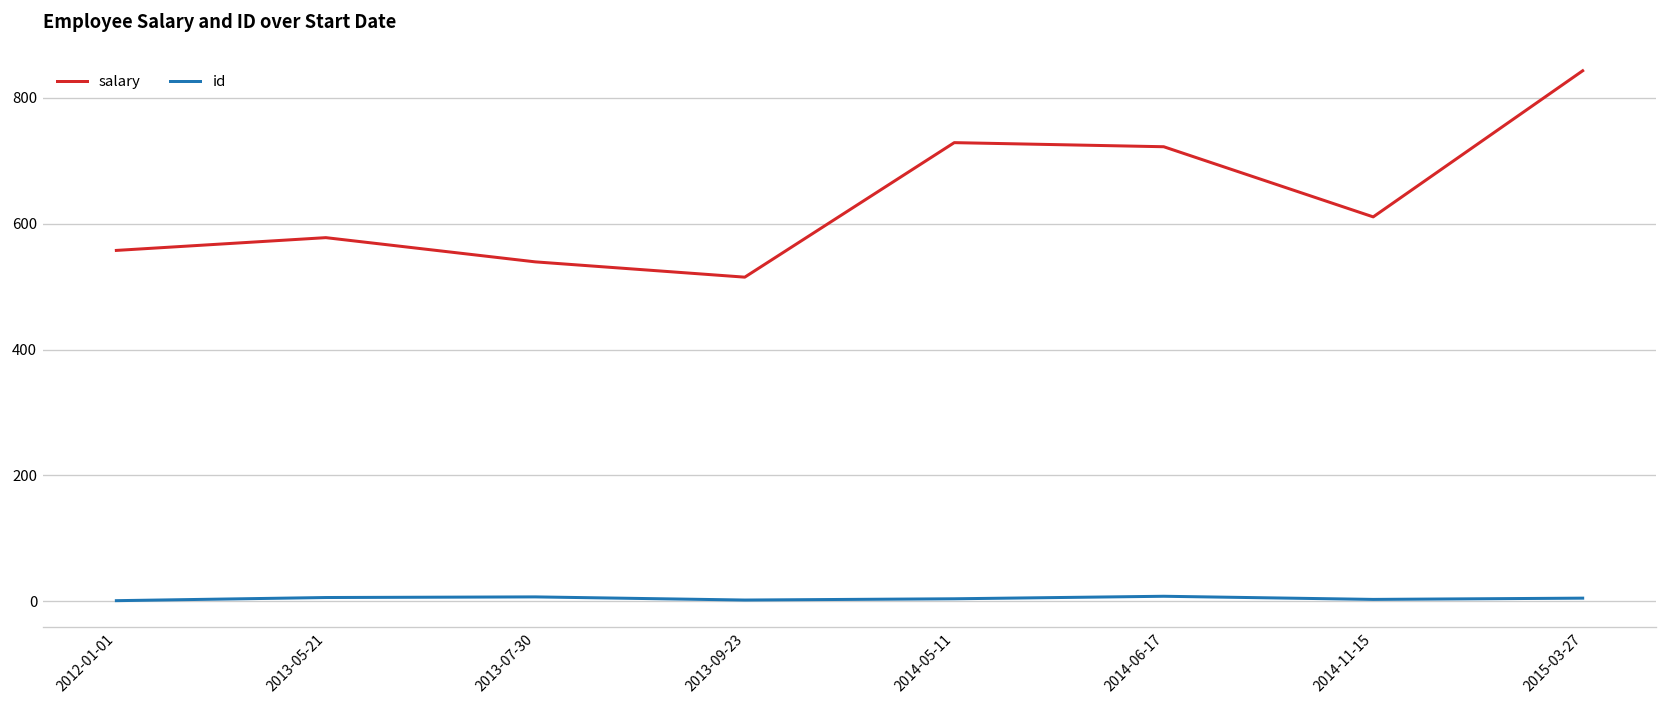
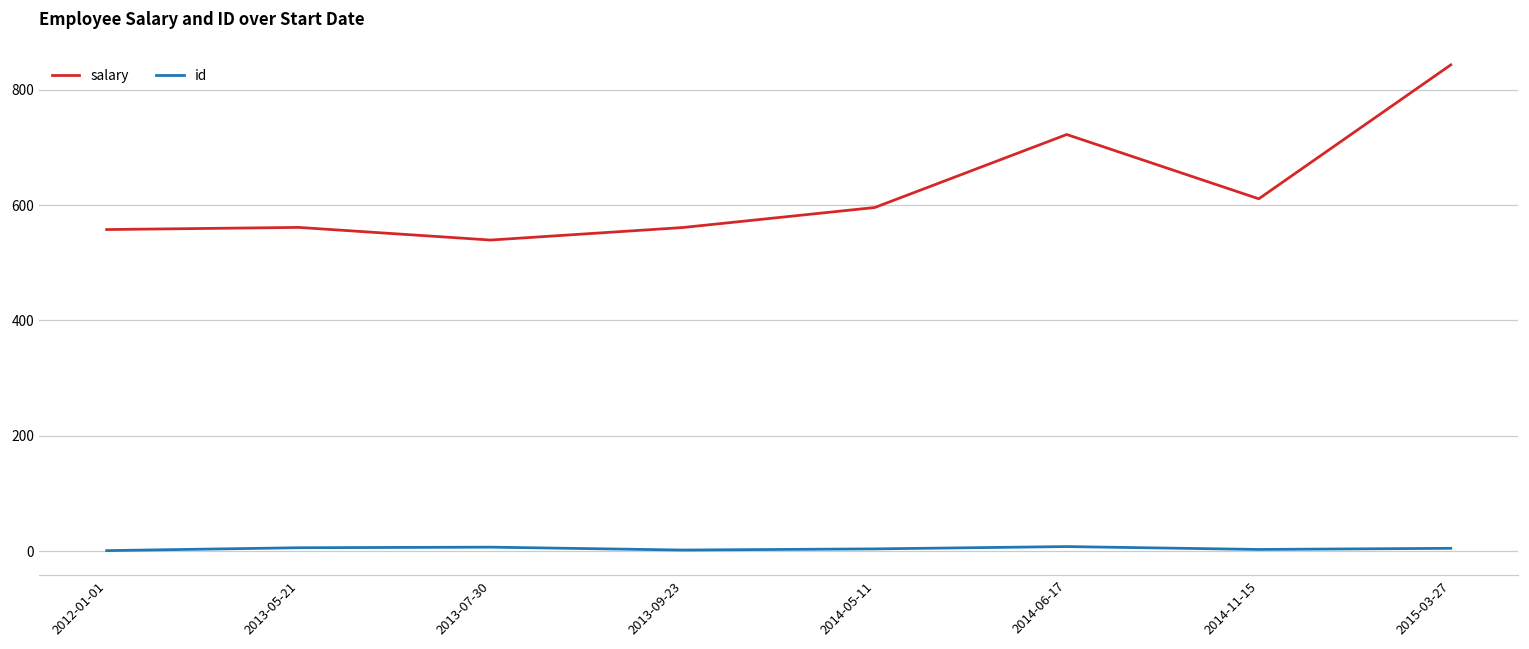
salary, 2013-05-21: 580 -> 560
salary, 2013-09-23: 520 -> 560
salary, 2014-05-11: 730 -> 600
